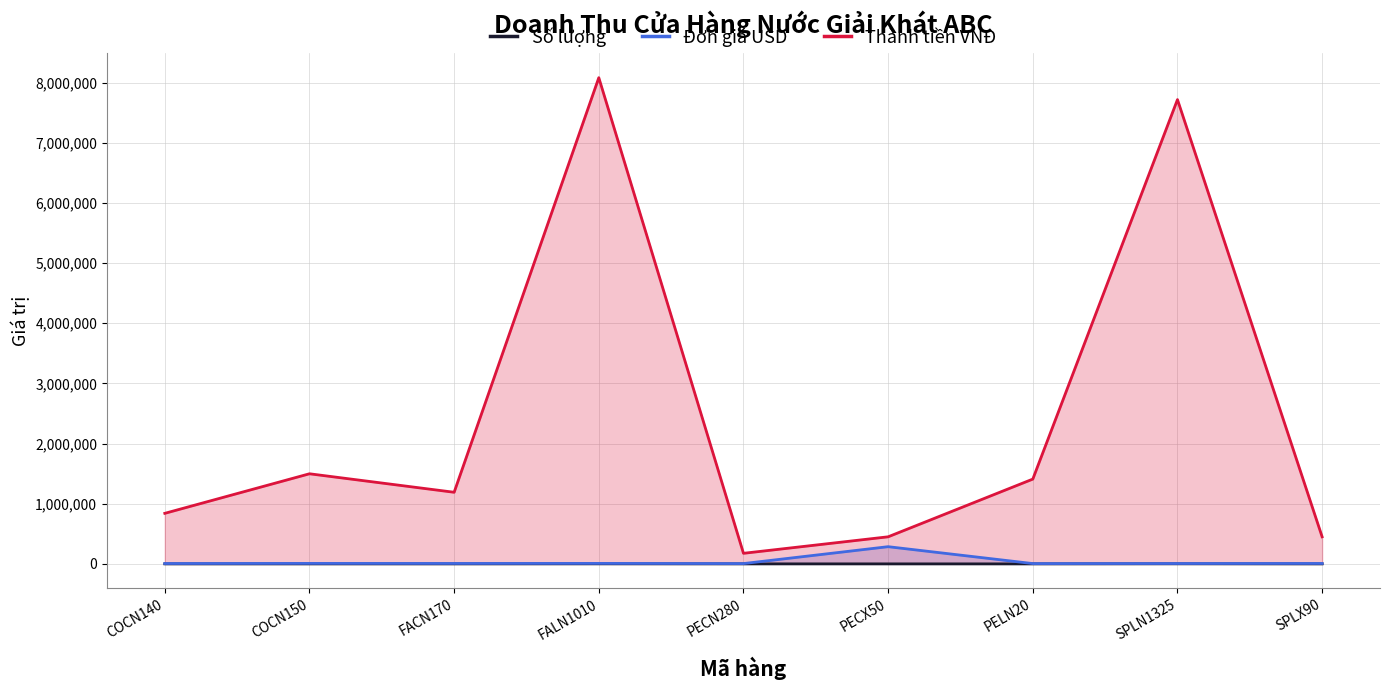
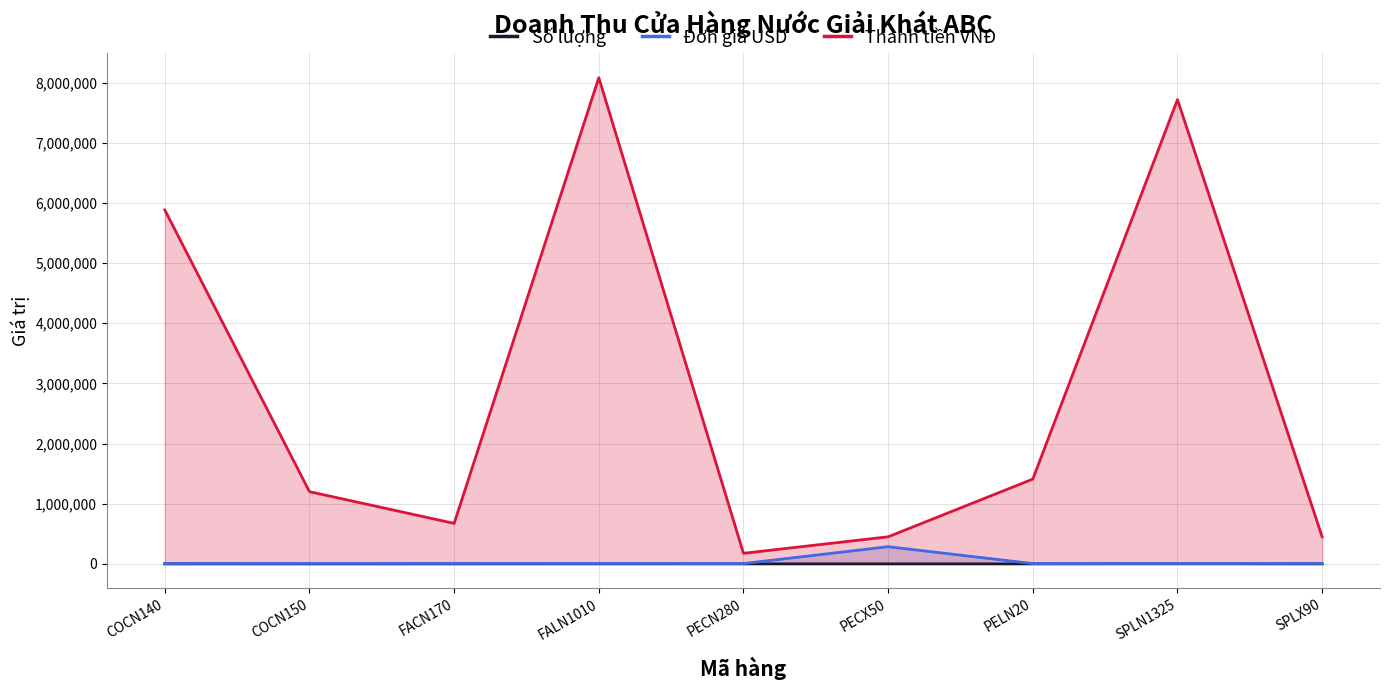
Thành tiền VNĐ, COCN140: 800,000 -> 5,900,000
Thành tiền VNĐ, COCN150: 1,500,000 -> 1,200,000
Thành tiền VNĐ, FACN170: 1,200,000 -> 700,000
